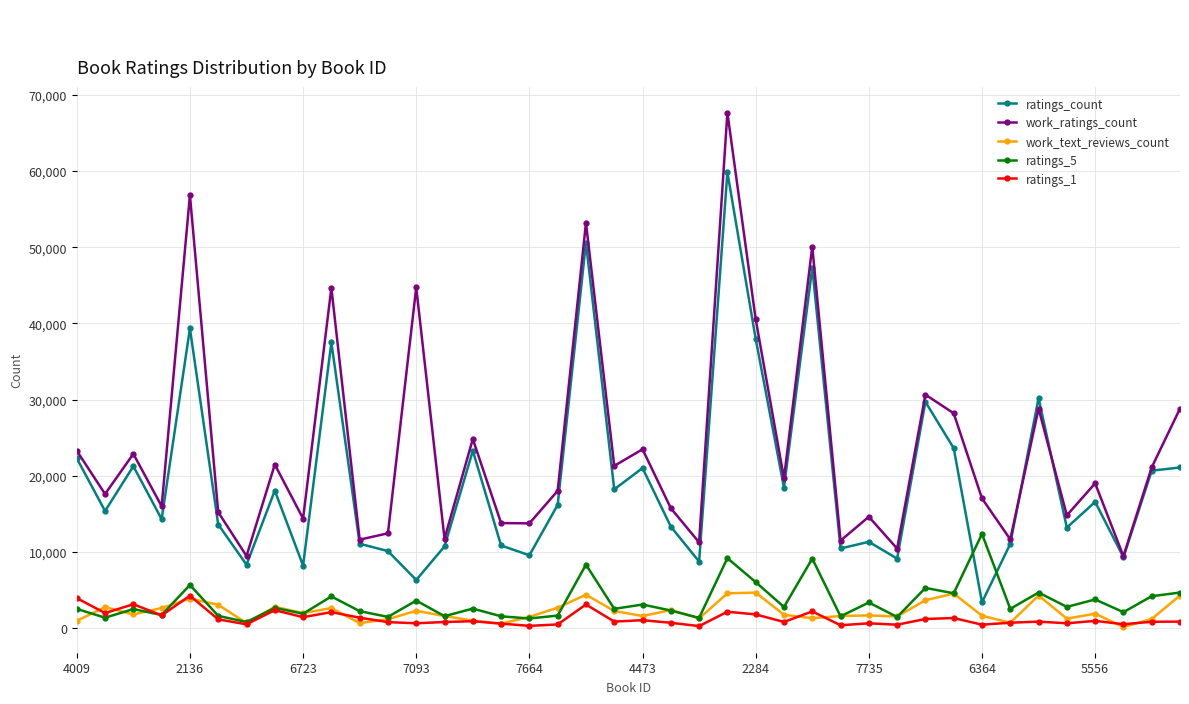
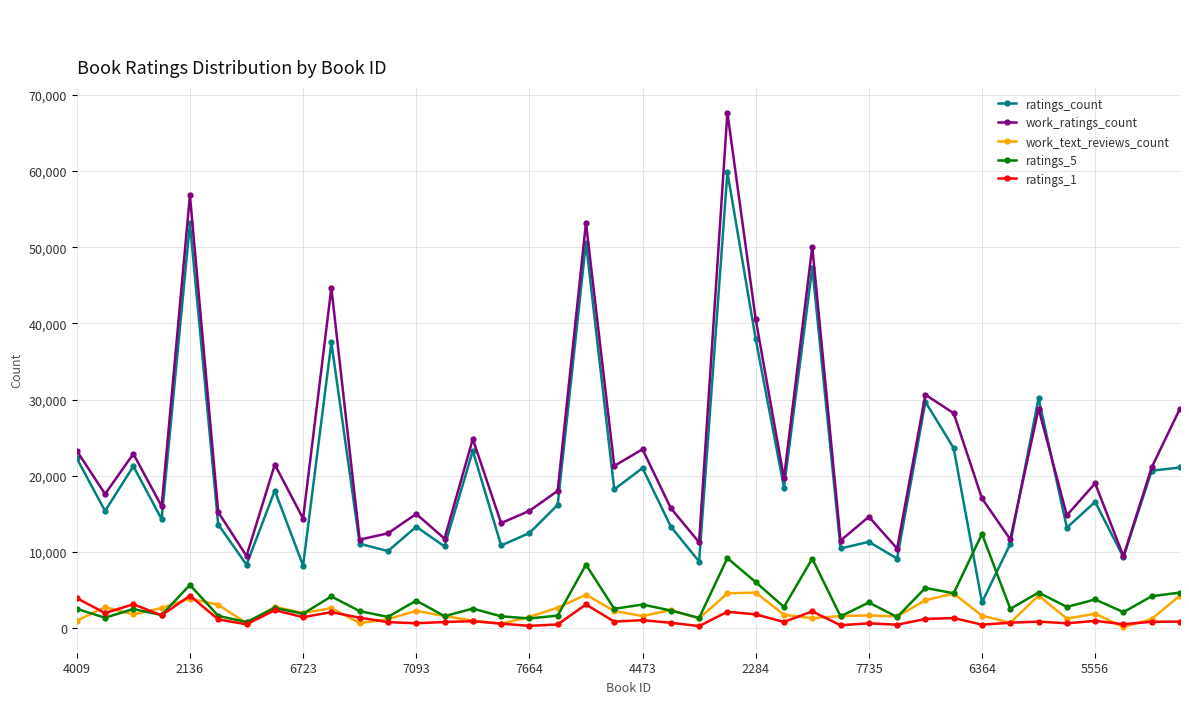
ratings_count, 2136: 39,000 -> 53,000
ratings_count, 7093: 6,000 -> 13,000
work_ratings_count, 7093: 45,000 -> 15,000
ratings_count, 7664: 10,000 -> 12,000
work_ratings_count, 7664: 14,000 -> 15,000
